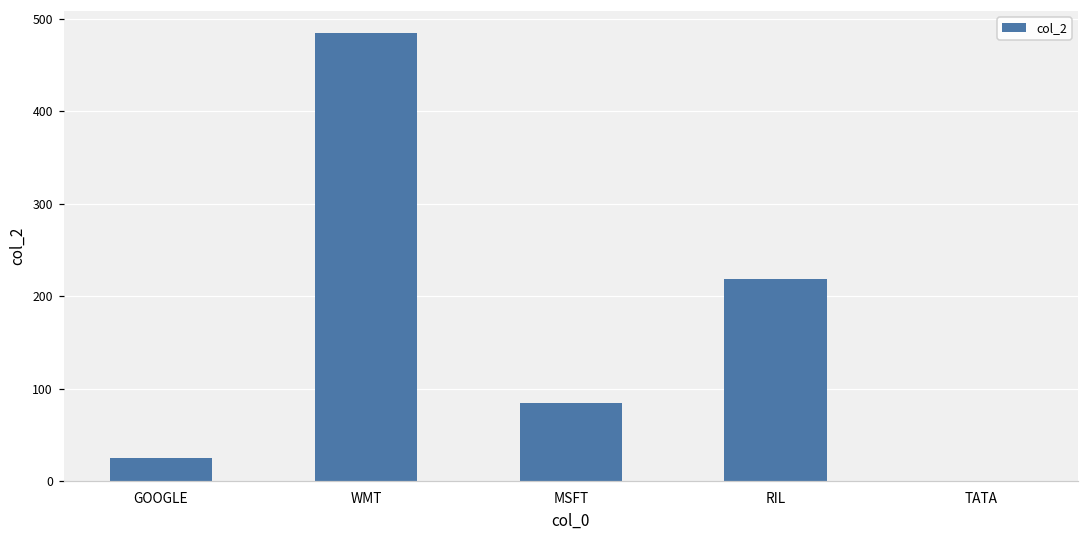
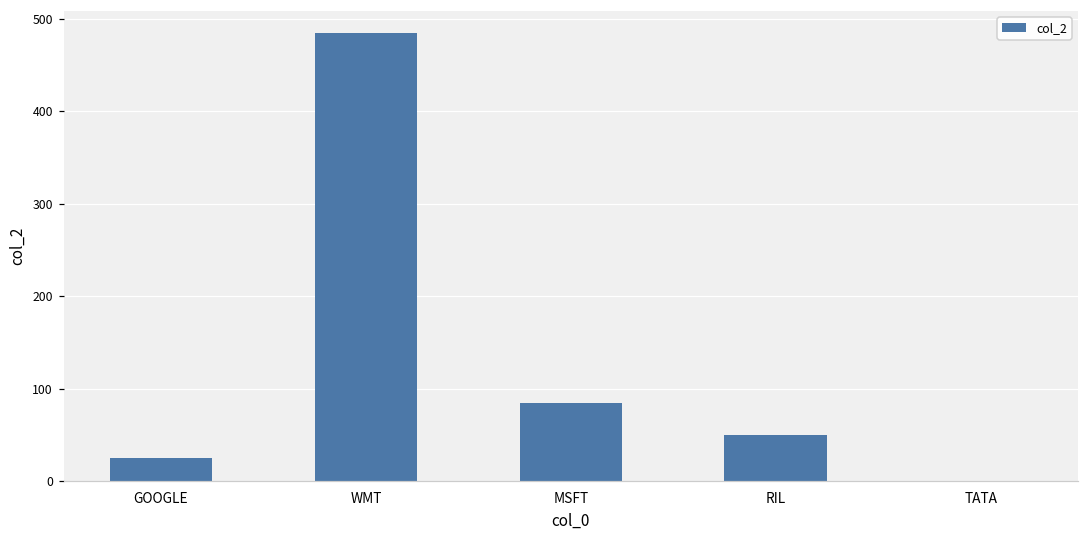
RIL: 220 -> 50
